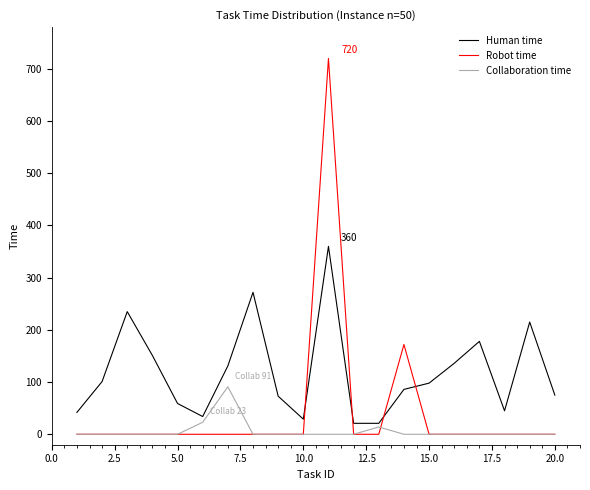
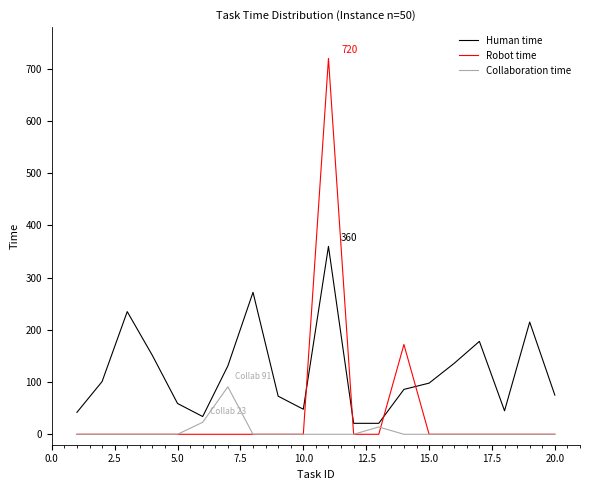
Human time, 10.0: 30 -> 50
